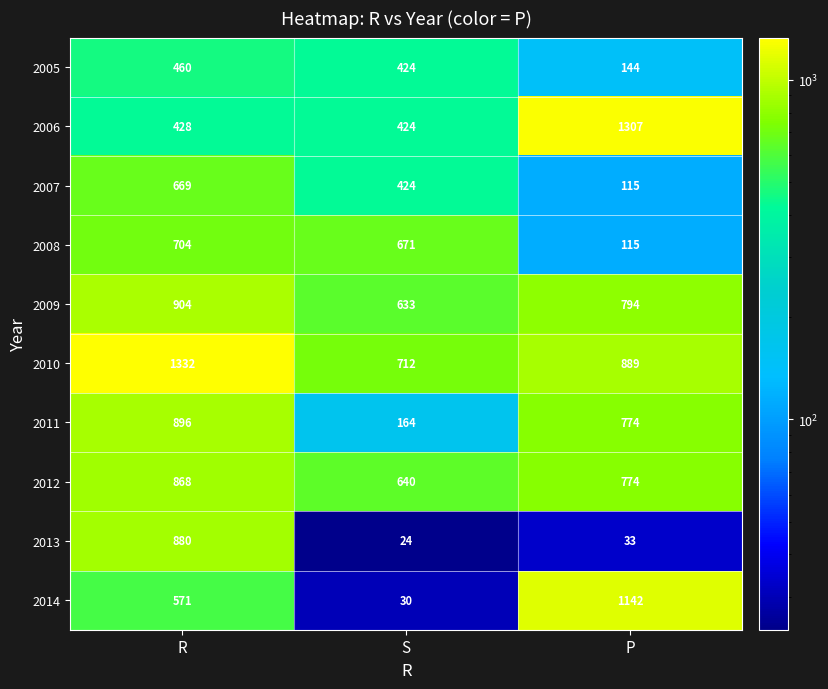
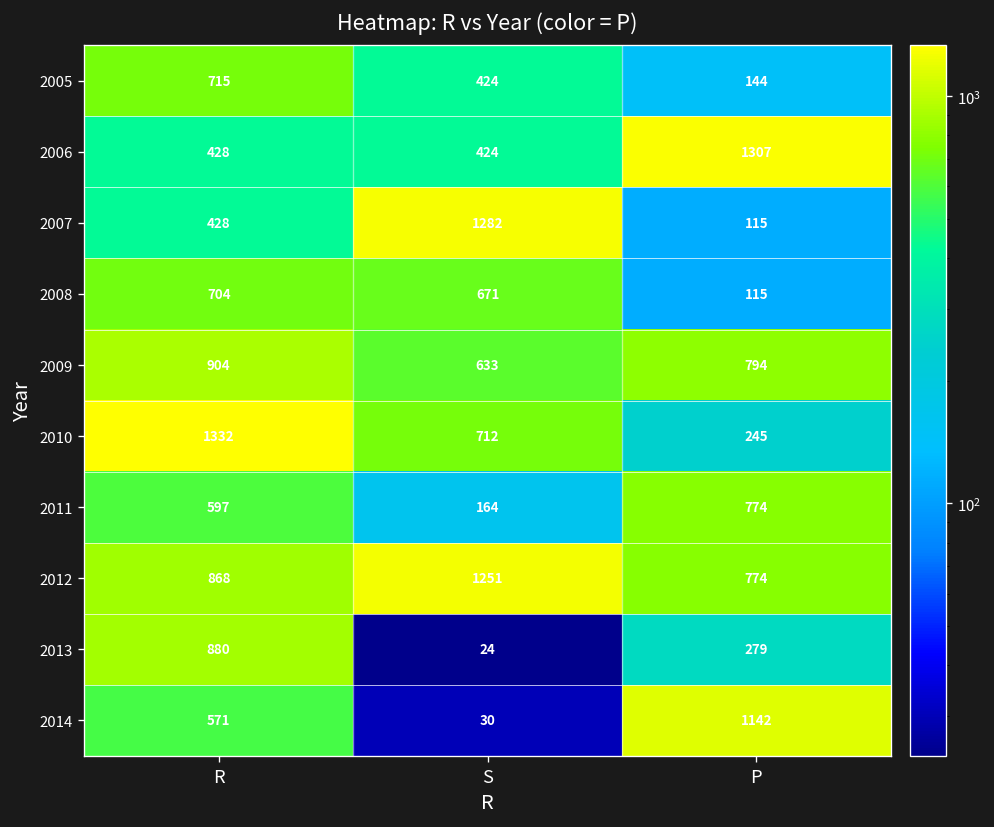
2005, R: 460 -> 715
2007, R: 669 -> 428
2007, S: 424 -> 1282
2010, P: 889 -> 245
2011, R: 896 -> 597
2012, S: 640 -> 1251
2013, P: 33 -> 279
